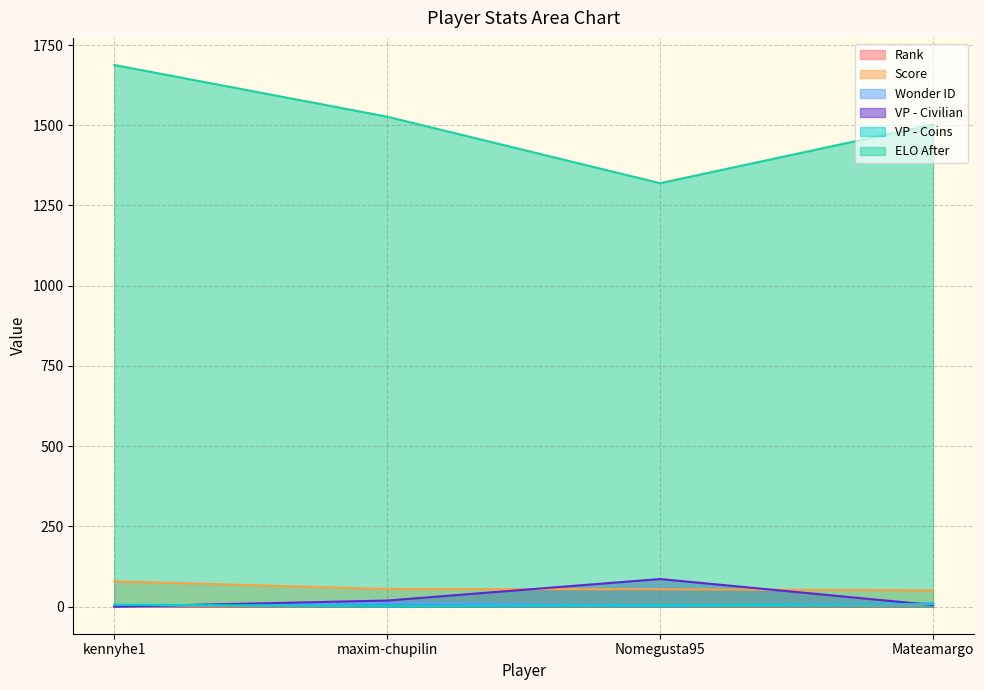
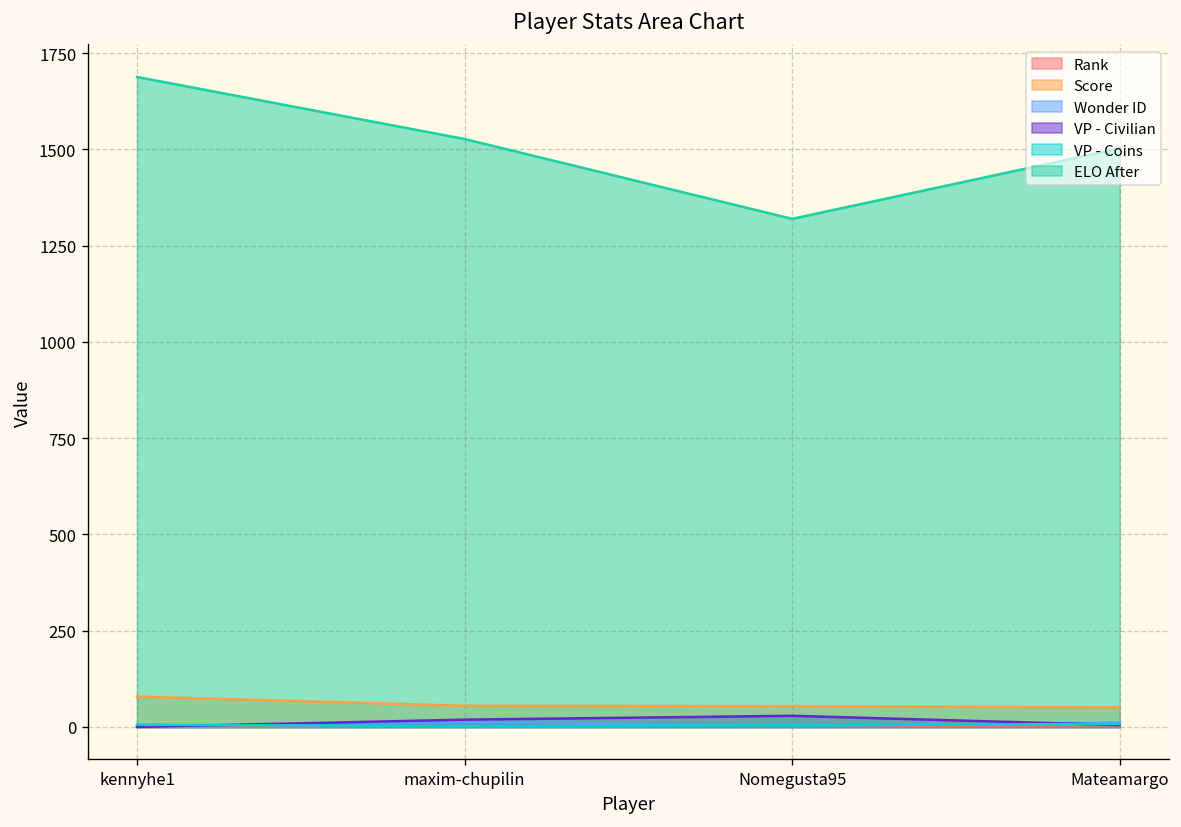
VP - Civilian, Nomegusta95: 90 -> 30
